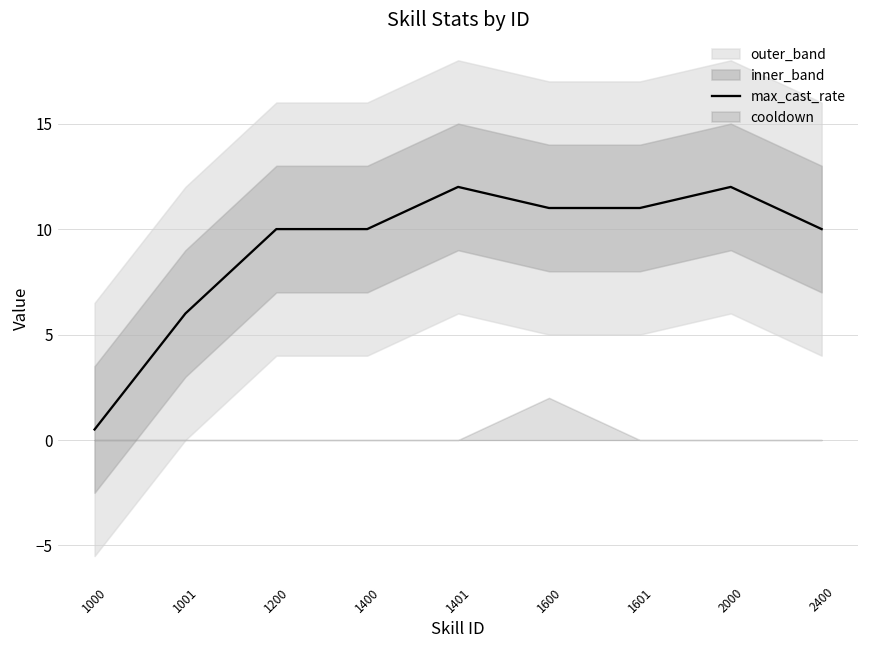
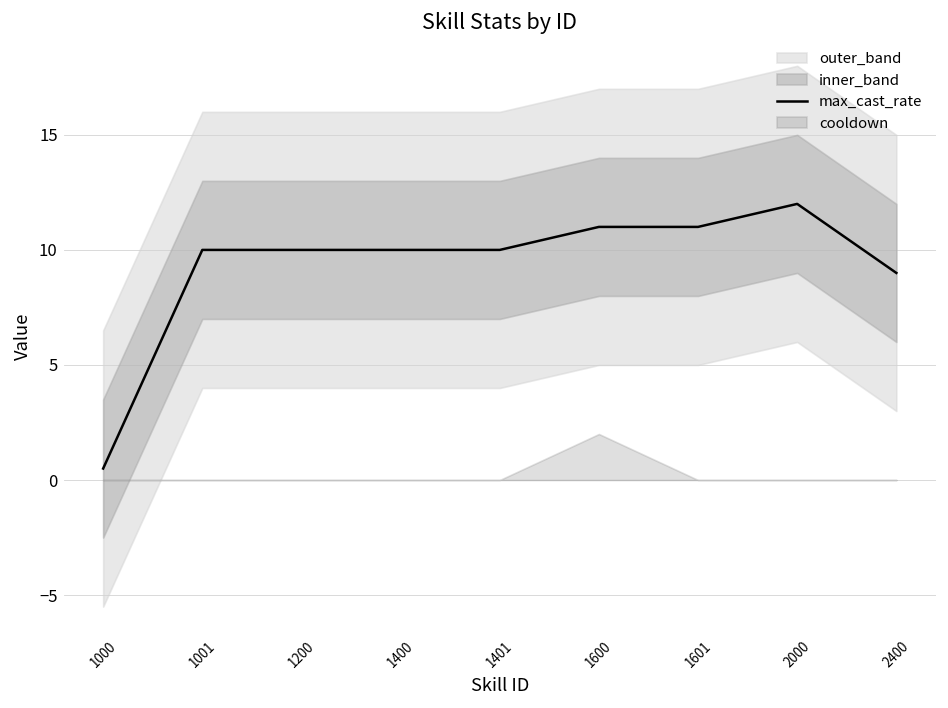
max_cast_rate, 1001: 6 -> 10
max_cast_rate, 1401: 12 -> 10
max_cast_rate, 2400: 10 -> 9
